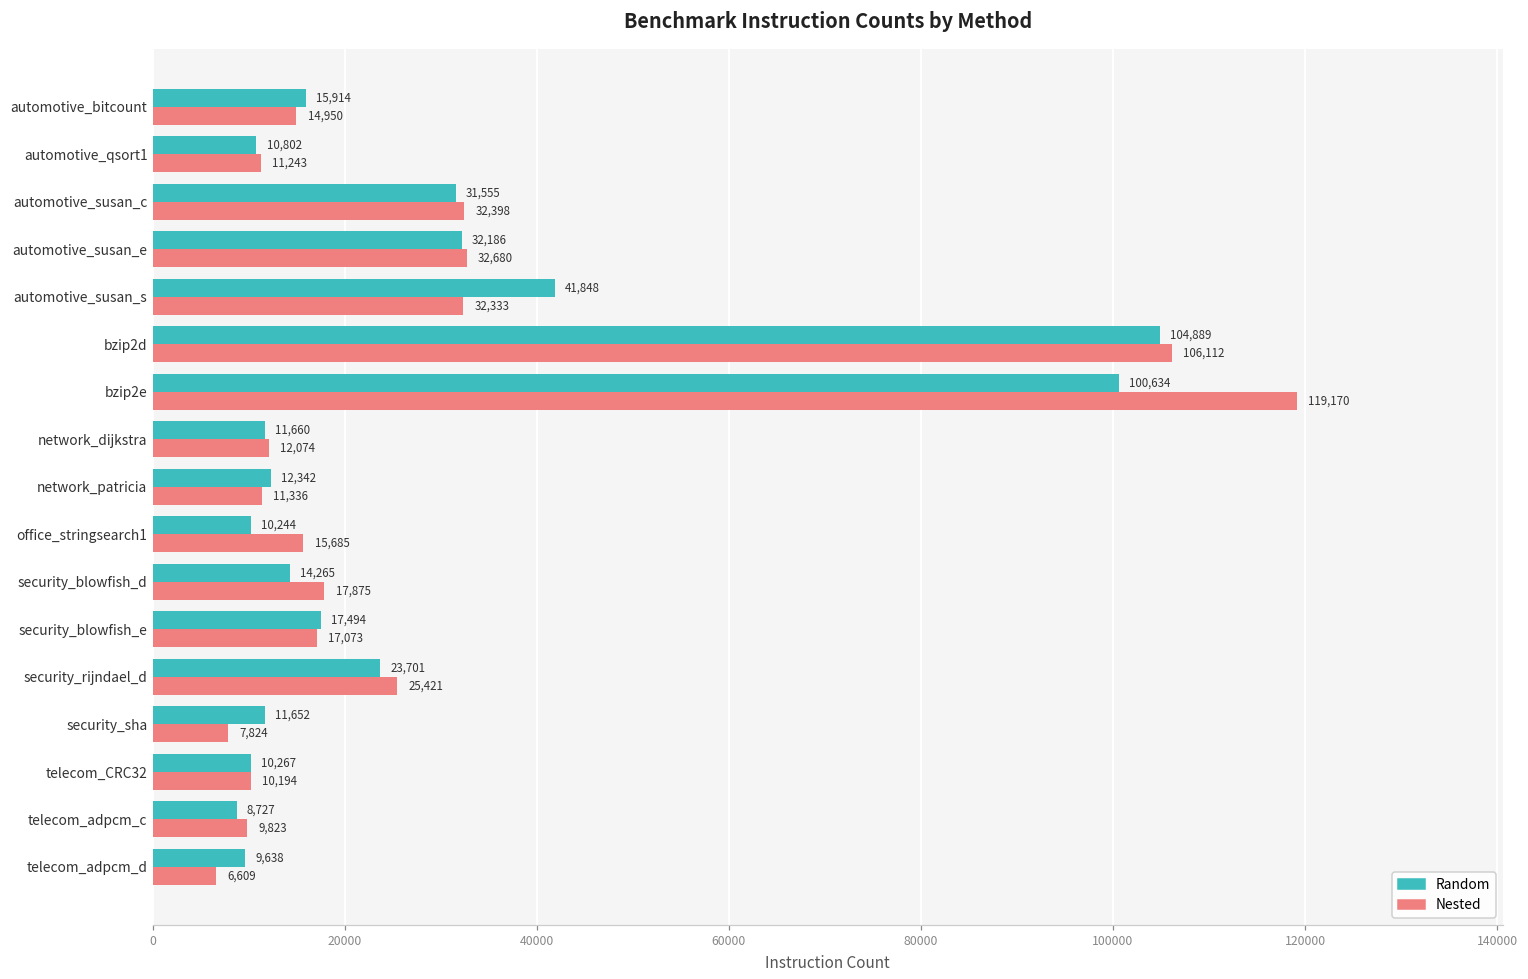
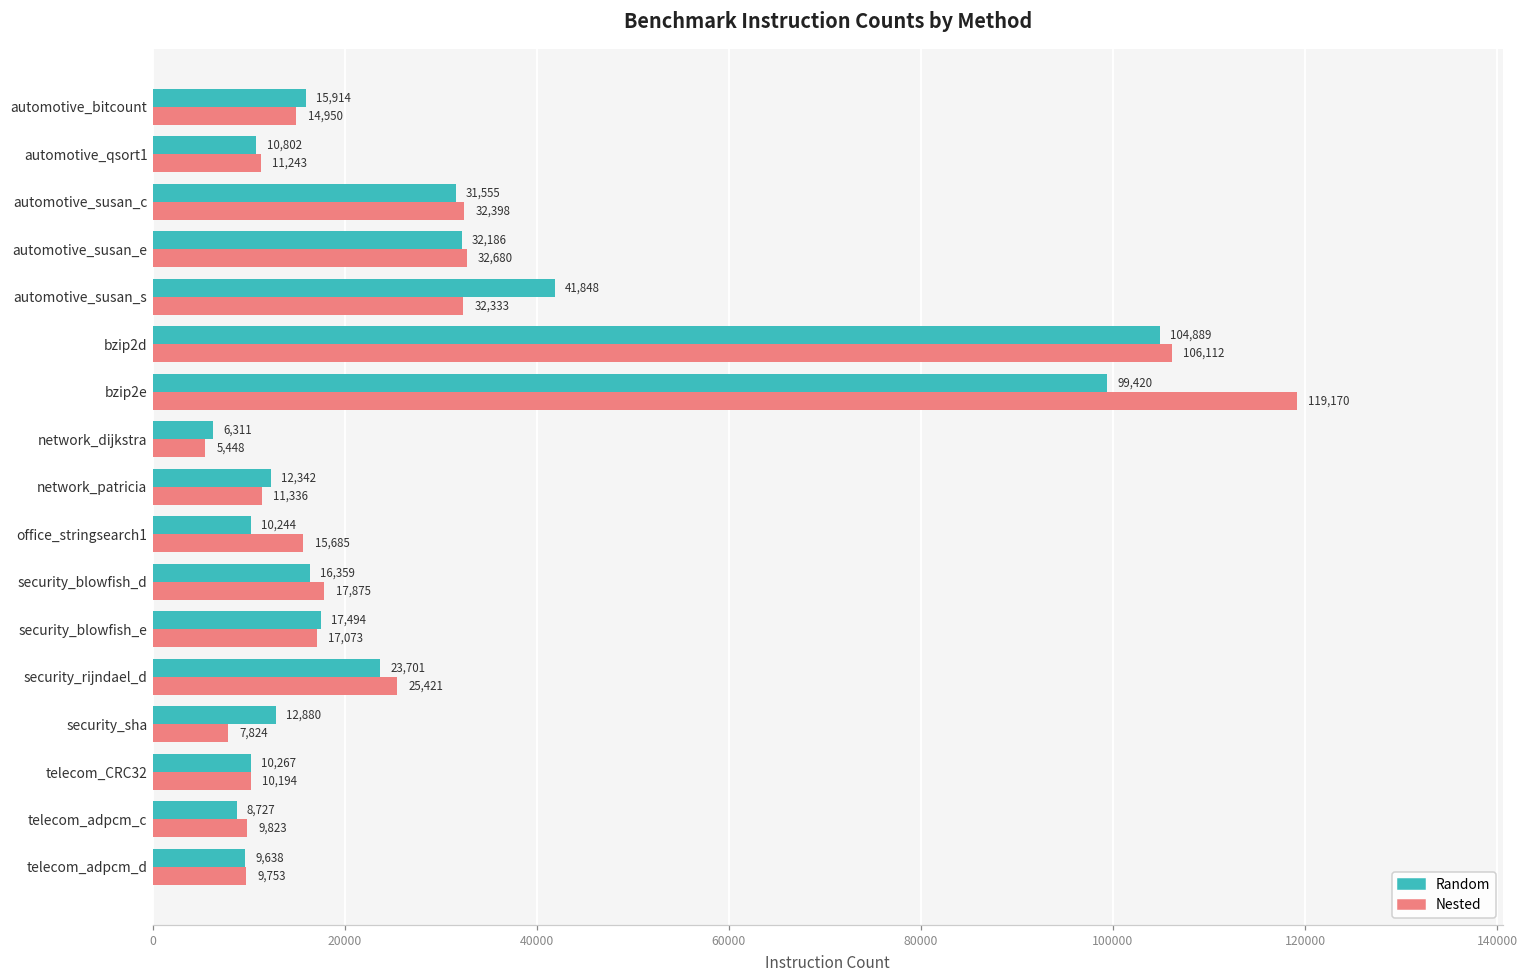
Random, bzip2e: 100,634 -> 99,420
Random, network_dijkstra: 11,660 -> 6,311
Nested, network_dijkstra: 12,074 -> 5,448
Random, security_blowfish_d: 14,265 -> 16,359
Random, security_sha: 11,652 -> 12,880
Nested, telecom_adpcm_d: 6,609 -> 9,753
